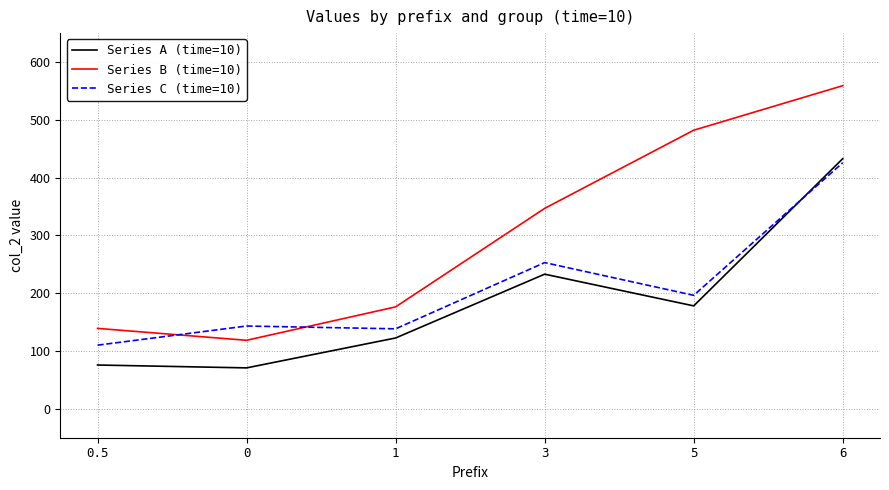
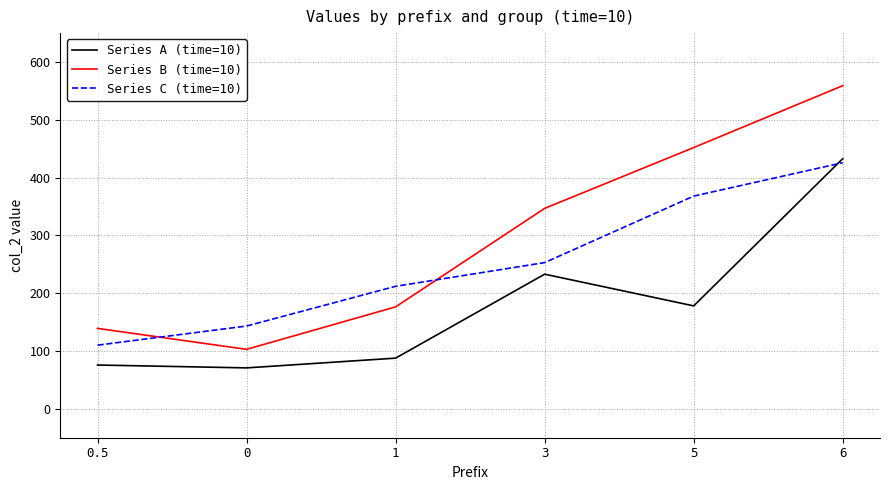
Series B (time=10), 0: 120 -> 100
Series A (time=10), 1: 120 -> 90
Series C (time=10), 1: 140 -> 210
Series B (time=10), 5: 480 -> 450
Series C (time=10), 5: 200 -> 370
